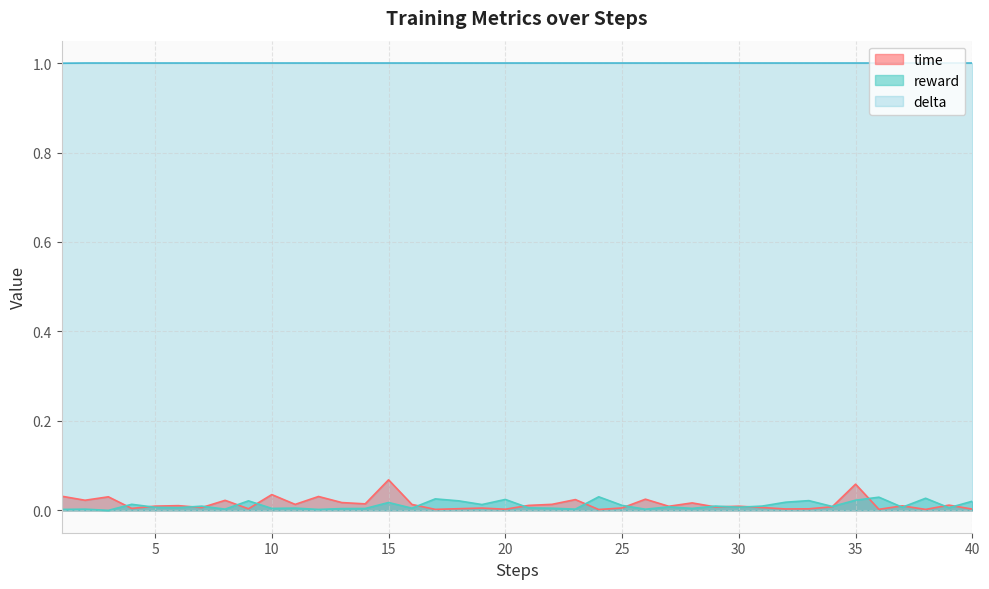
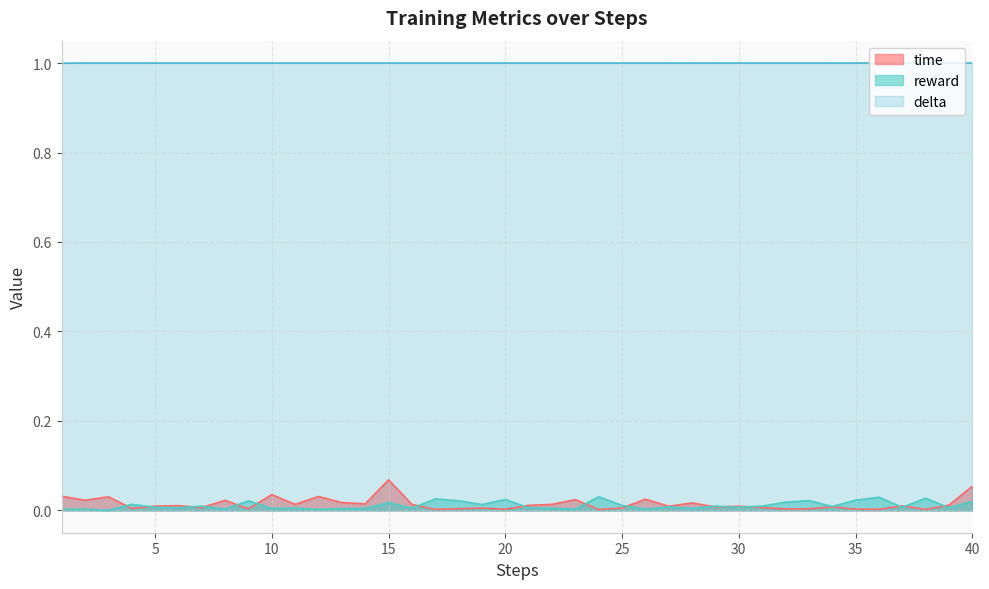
time, 35: 0.06 -> 0.00
time, 40: 0.00 -> 0.05
